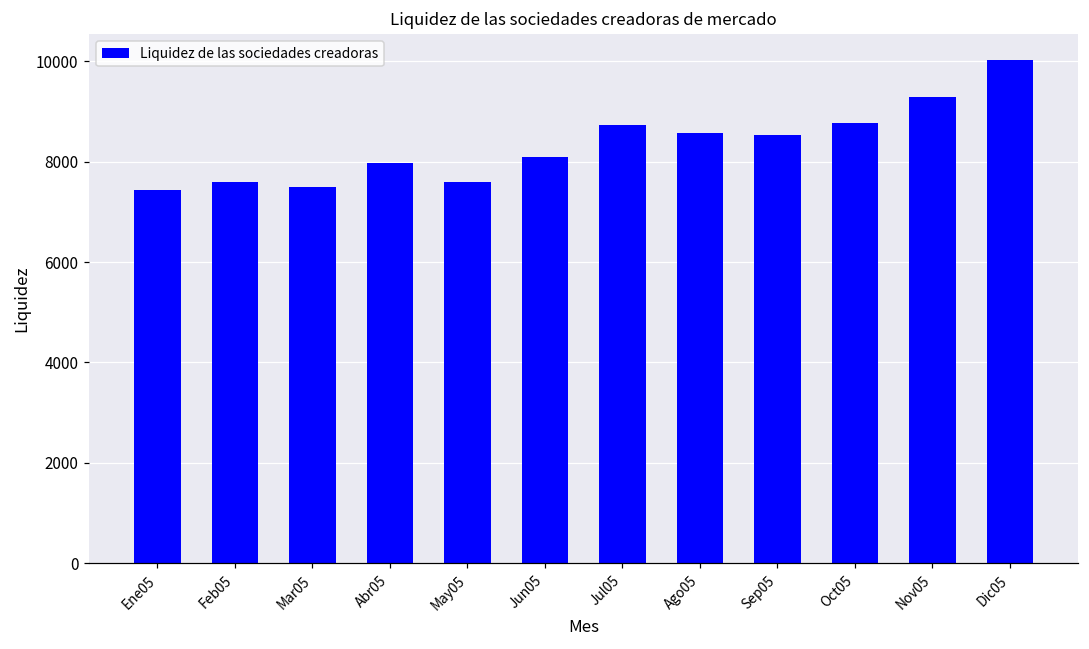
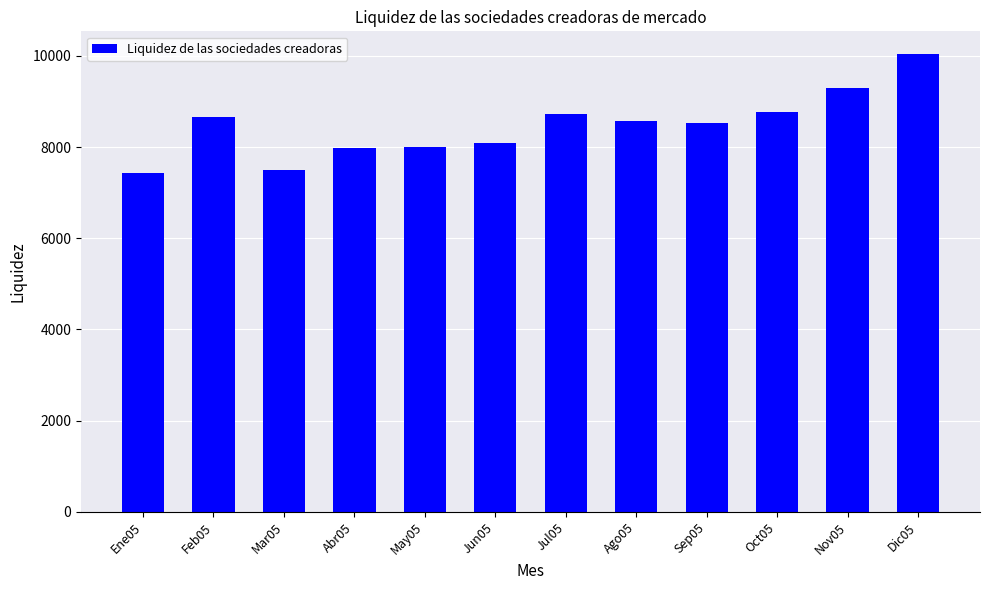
Feb05: 7600 -> 8700
May05: 7600 -> 8000
